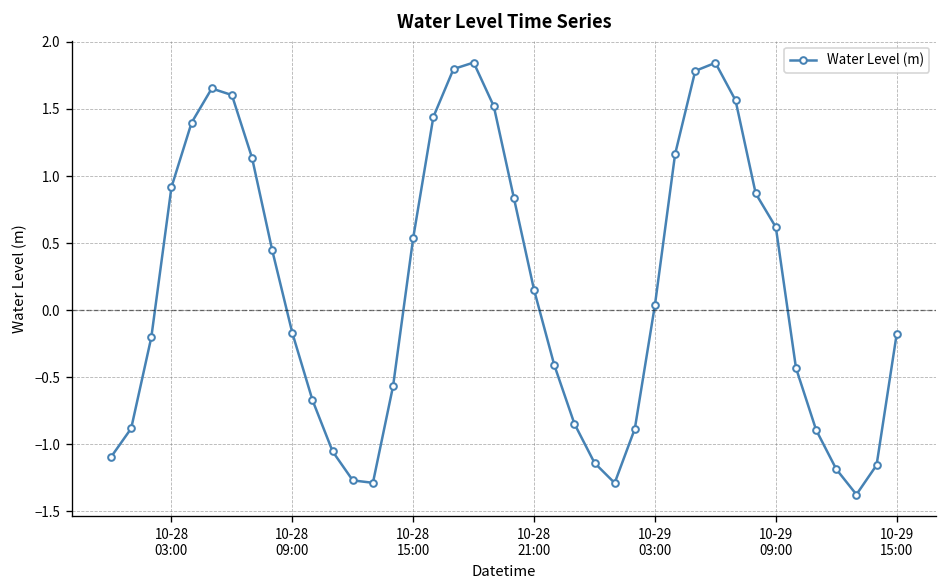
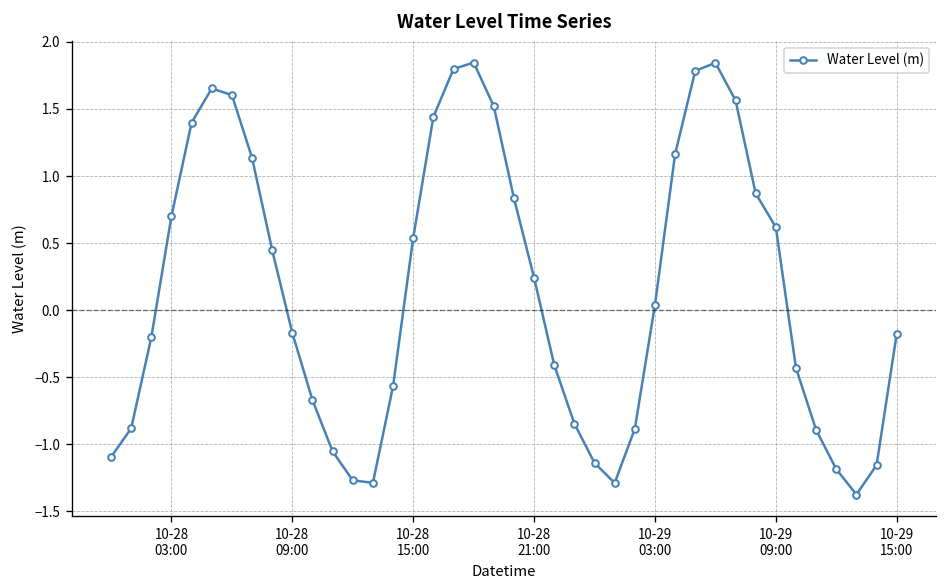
10-28 03:00: 0.92 -> 0.70
10-28 21:00: 0.15 -> 0.24
